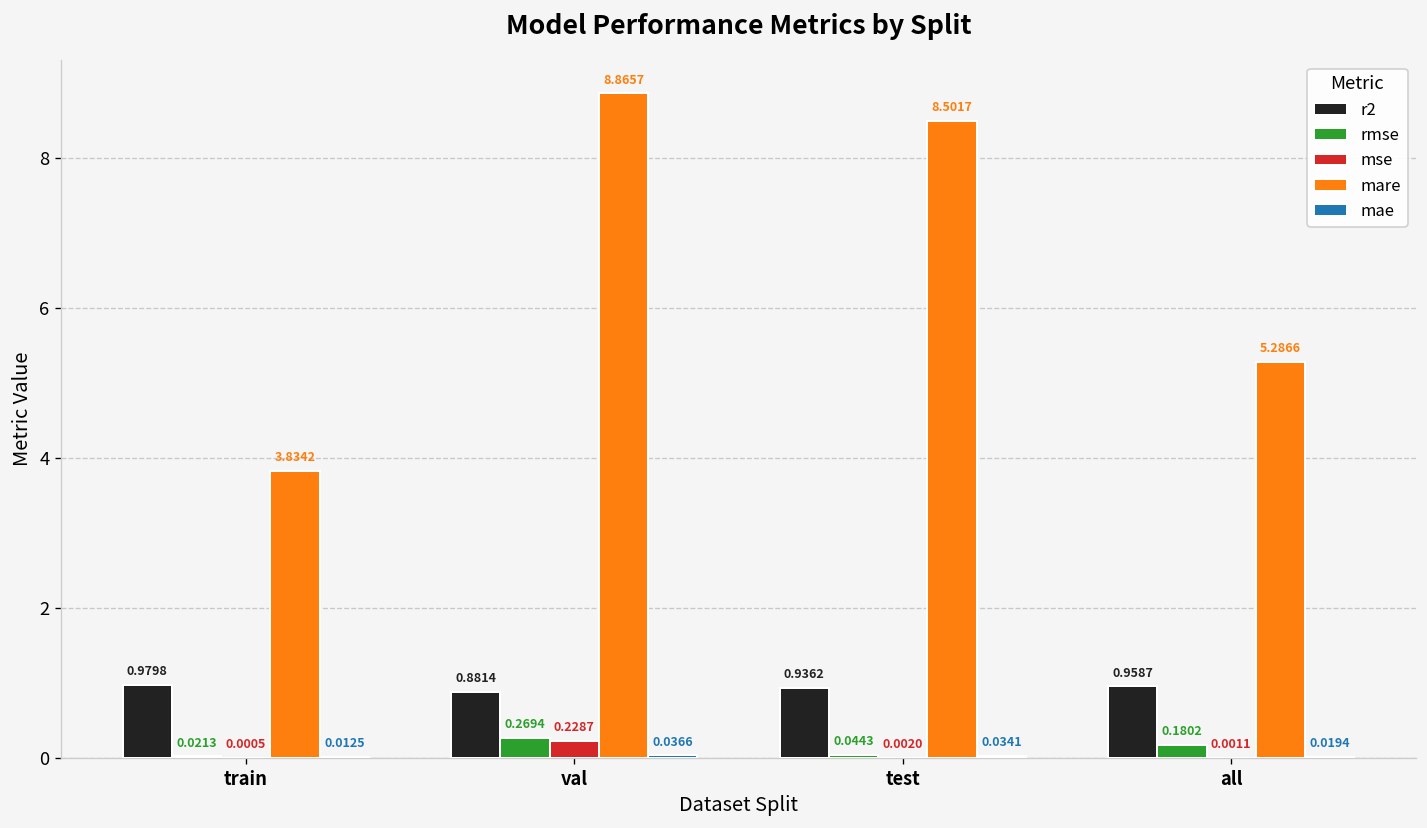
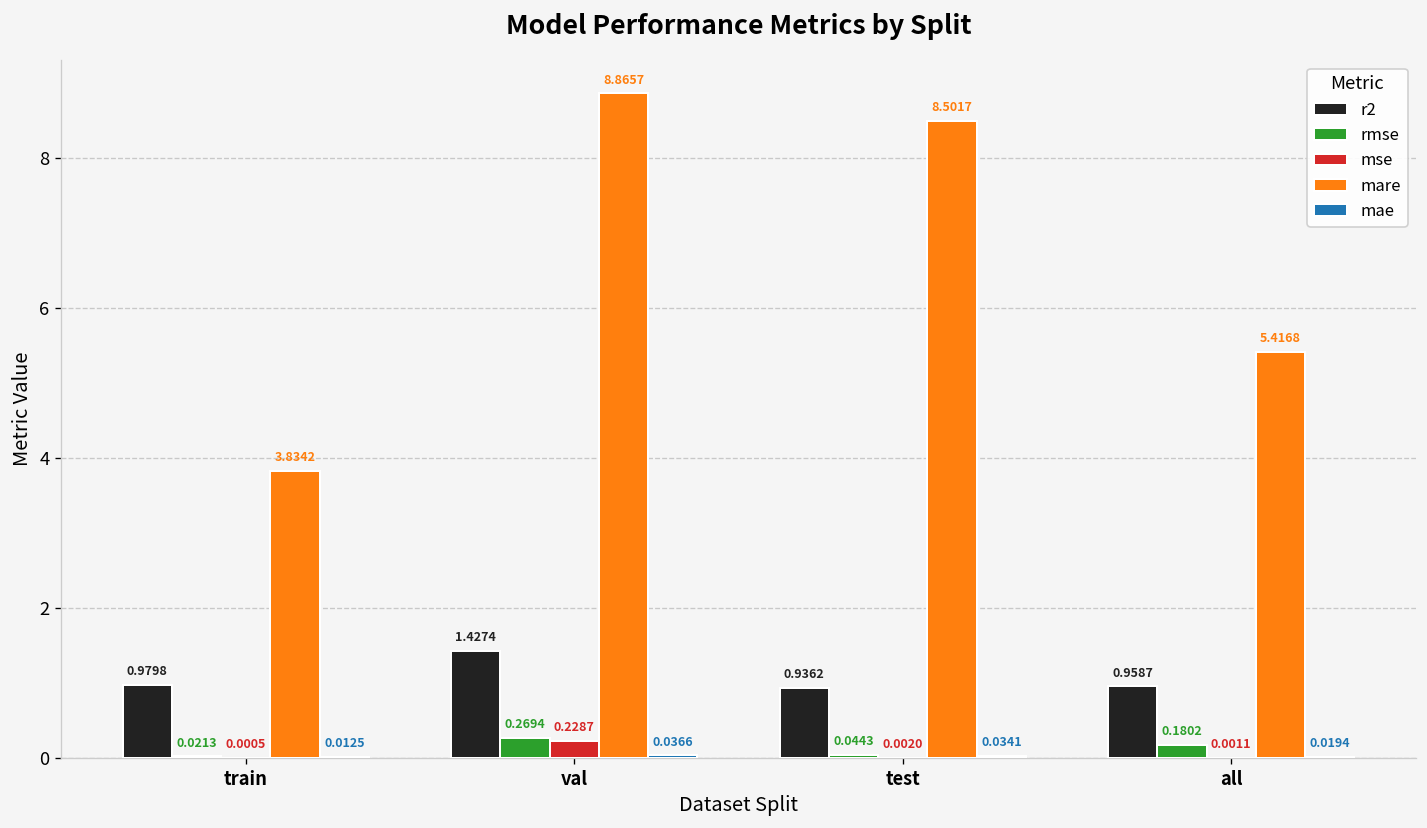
r2, val: 0.8814 -> 1.4274
mare, all: 5.2866 -> 5.4168
